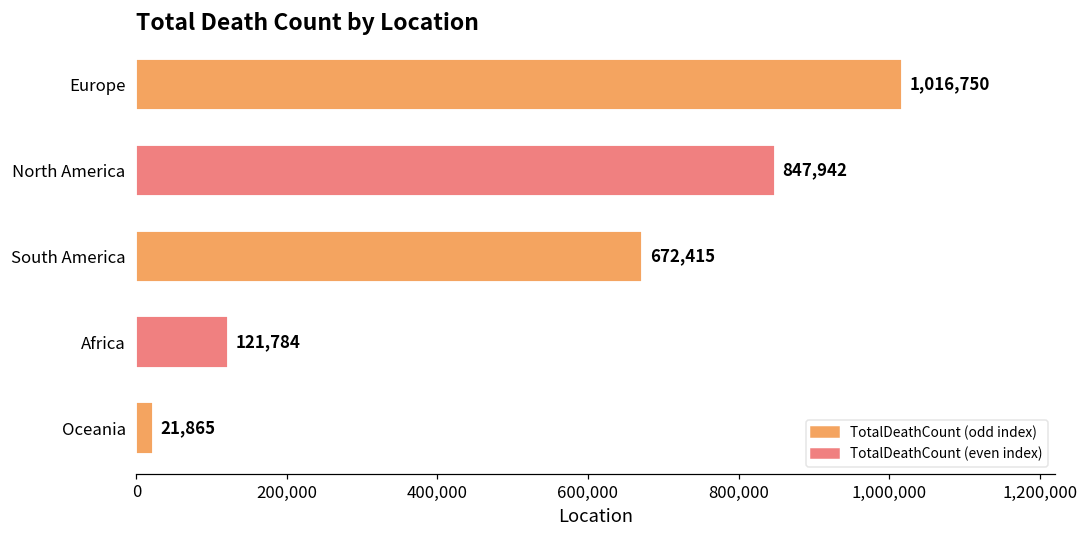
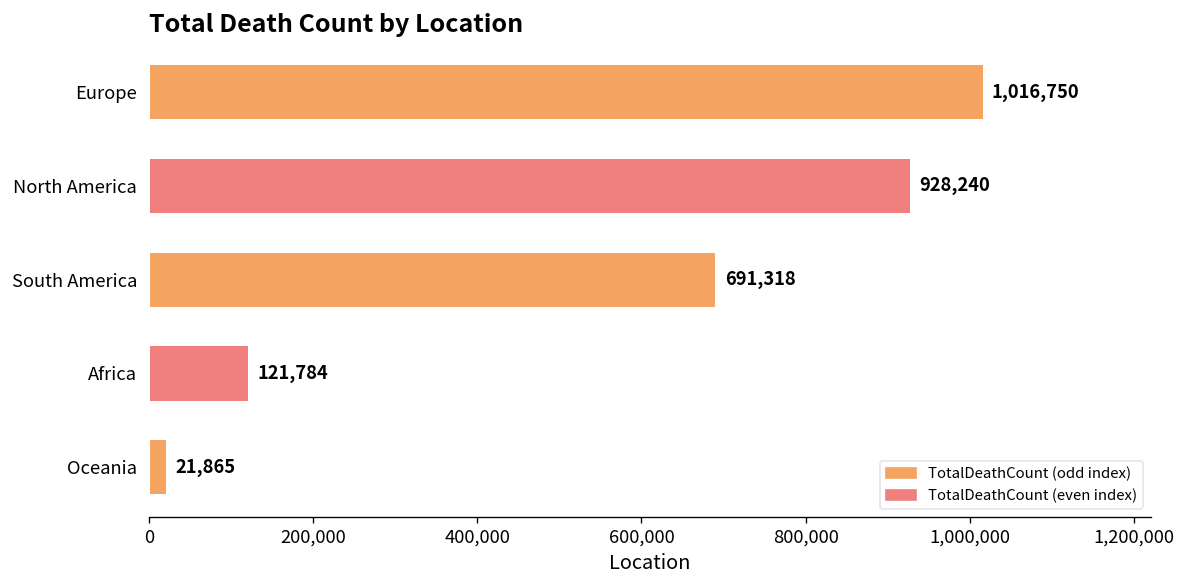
North America: 847,942 -> 928,240
South America: 672,415 -> 691,318
